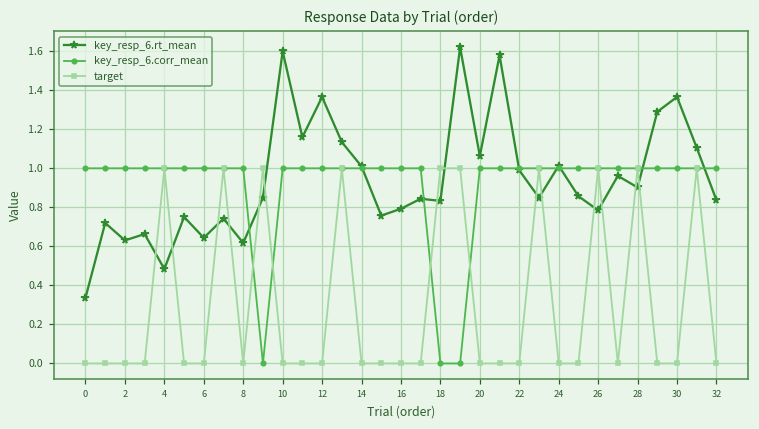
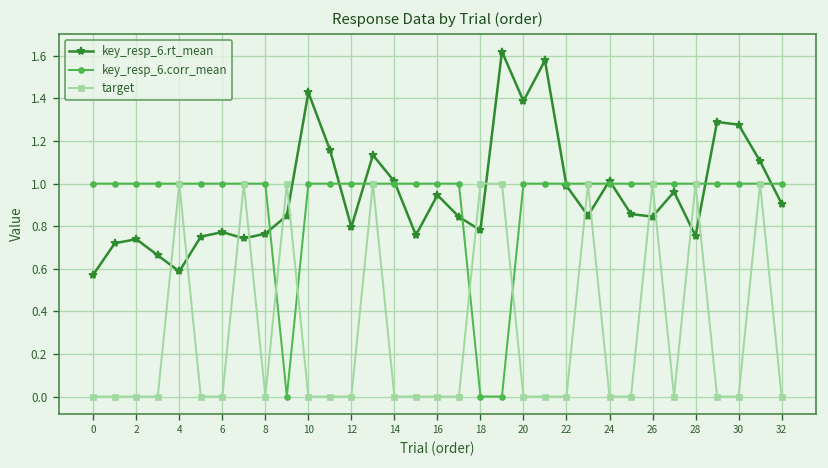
key_resp_6.rt_mean, 0: 0.34 -> 0.57
key_resp_6.rt_mean, 2: 0.63 -> 0.74
key_resp_6.rt_mean, 4: 0.48 -> 0.59
key_resp_6.rt_mean, 6: 0.64 -> 0.77
key_resp_6.rt_mean, 8: 0.62 -> 0.76
key_resp_6.rt_mean, 10: 1.60 -> 1.43
key_resp_6.rt_mean, 12: 1.37 -> 0.80
key_resp_6.rt_mean, 16: 0.79 -> 0.95
key_resp_6.rt_mean, 18: 0.83 -> 0.78
key_resp_6.rt_mean, 20: 1.06 -> 1.39
key_resp_6.rt_mean, 26: 0.78 -> 0.84
key_resp_6.rt_mean, 28: 0.90 -> 0.75
key_resp_6.rt_mean, 30: 1.37 -> 1.28
key_resp_6.rt_mean, 32: 0.84 -> 0.91
